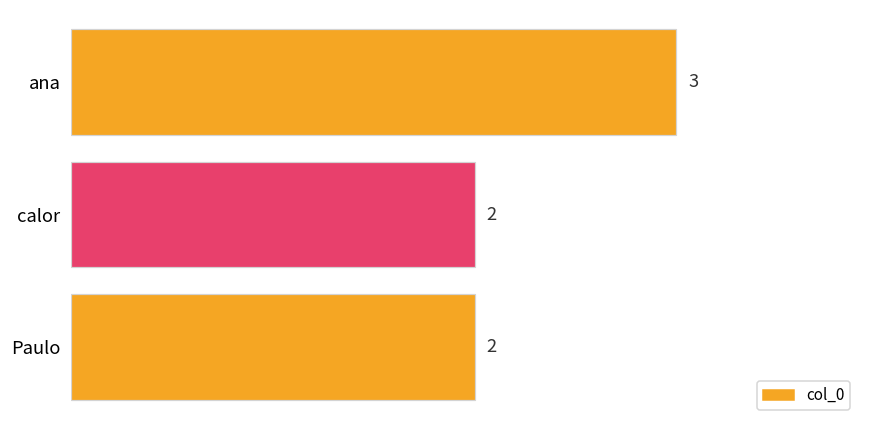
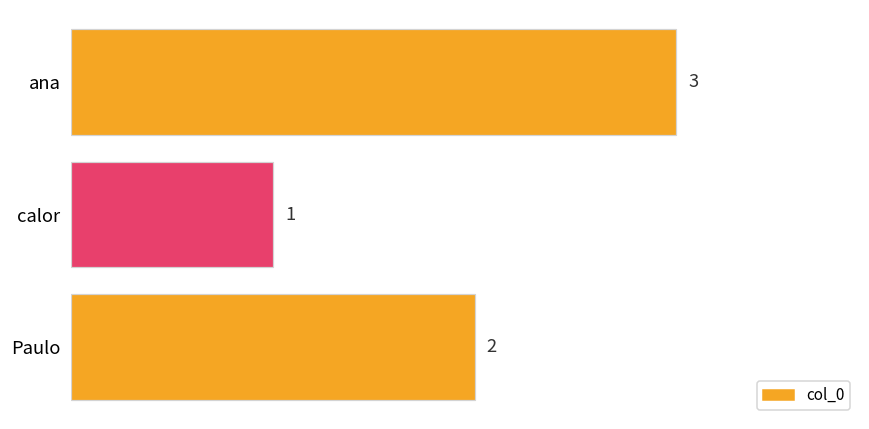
calor: 2 -> 1
